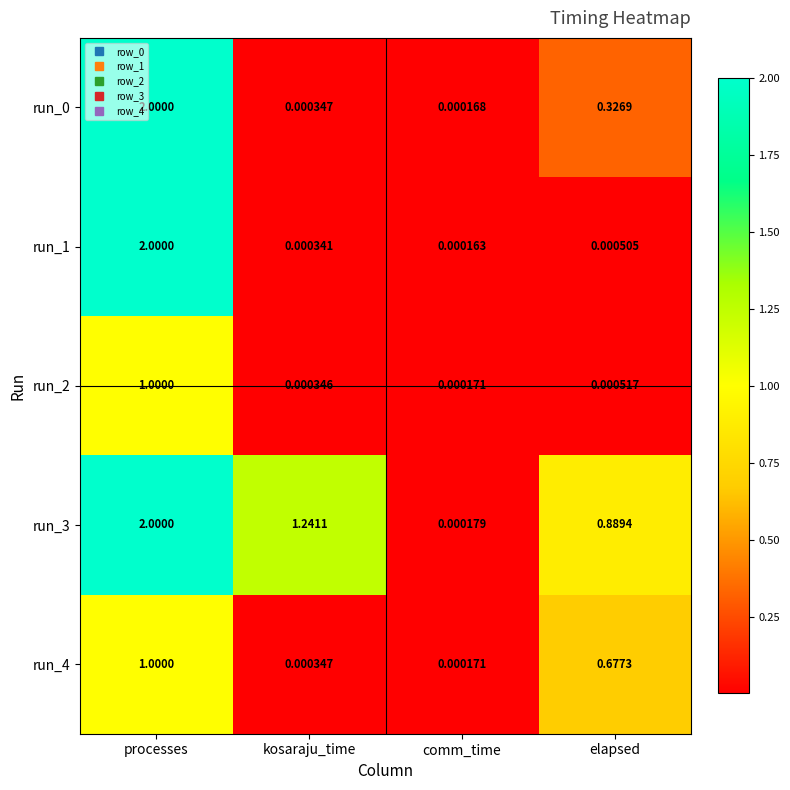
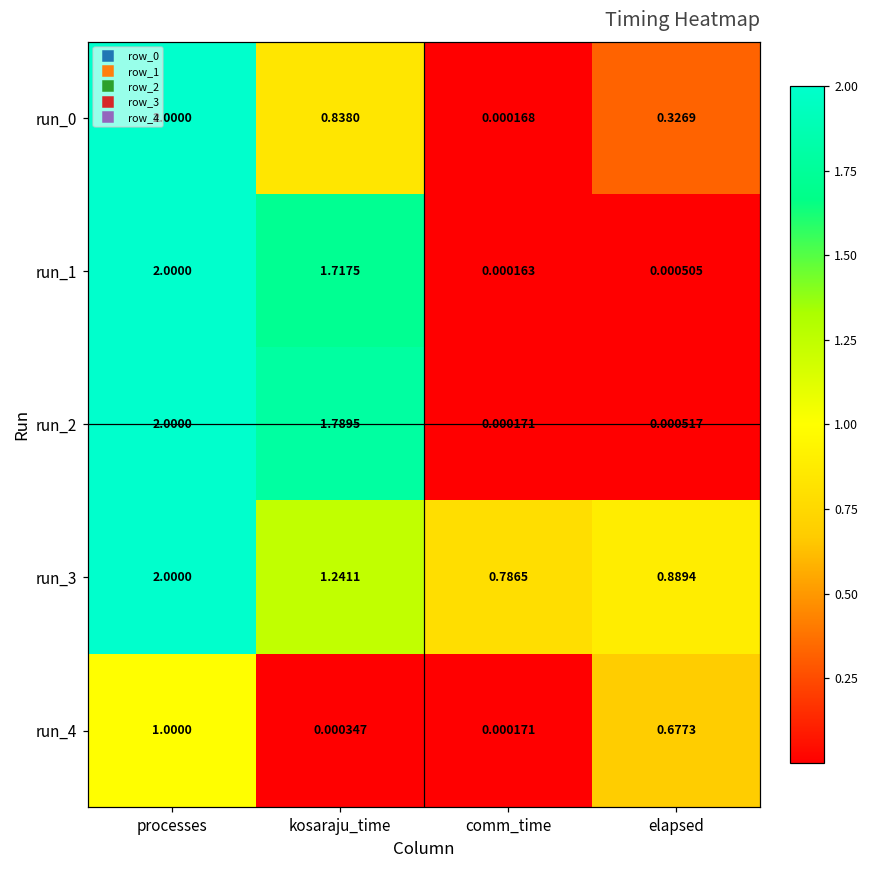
run_0, kosaraju_time: 0.000347 -> 0.8380
run_1, kosaraju_time: 0.000341 -> 1.7175
run_2, processes: 1.0000 -> 2.0000
run_2, kosaraju_time: 0.000346 -> 1.7895
run_3, comm_time: 0.000179 -> 0.7865
